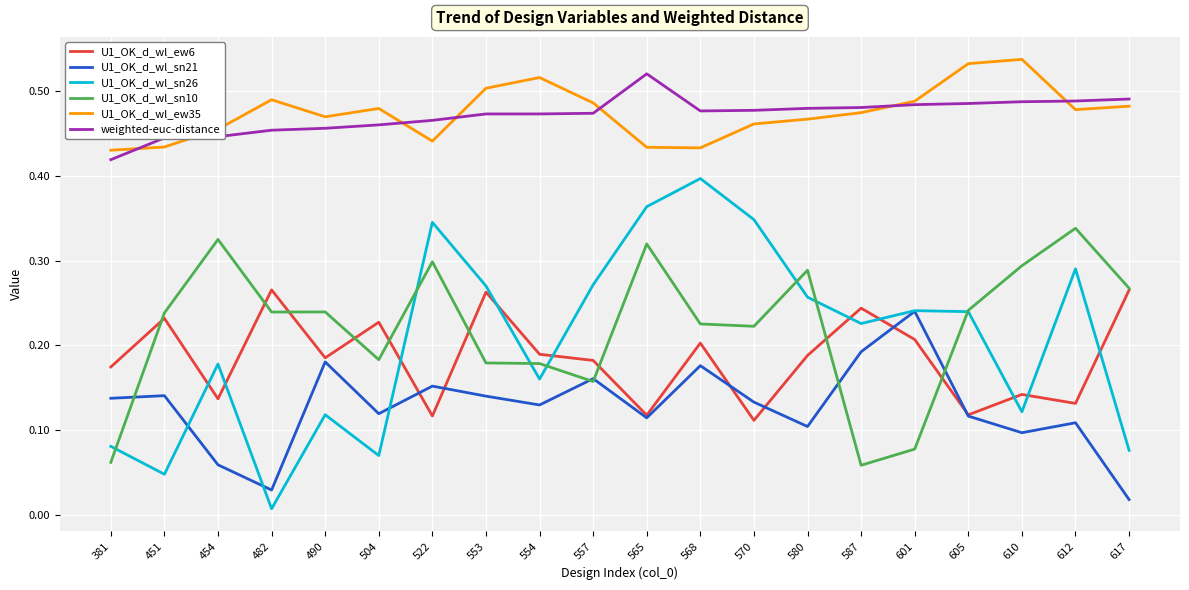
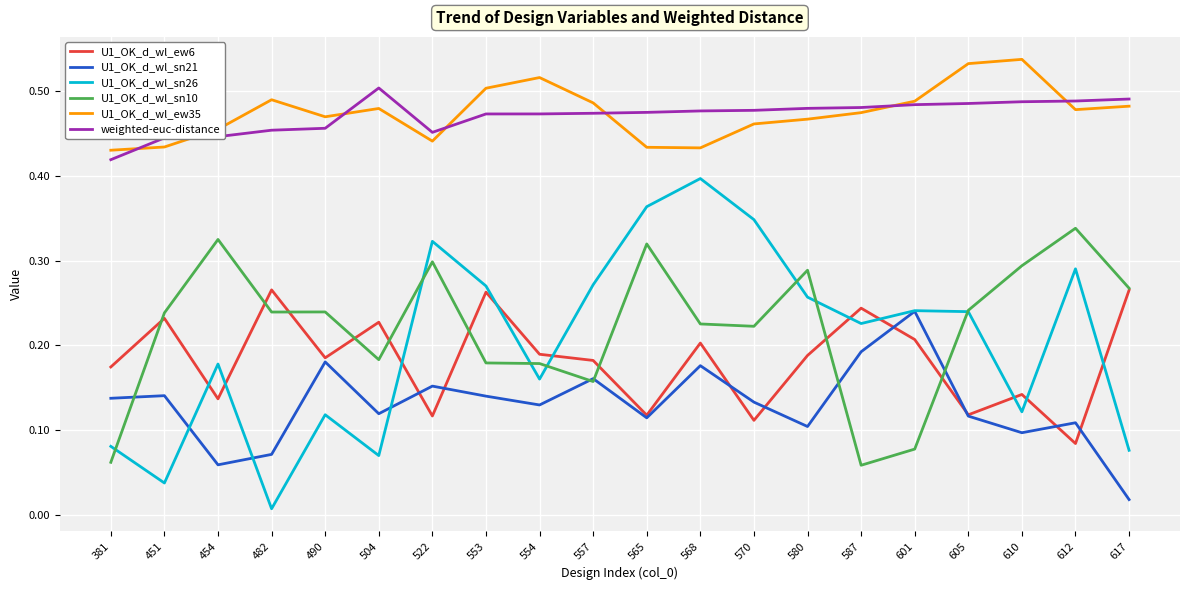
U1_OK_d_wl_sn26, 451: 0.05 -> 0.04
U1_OK_d_wl_sn21, 482: 0.03 -> 0.07
weighted-euc-distance, 504: 0.46 -> 0.50
U1_OK_d_wl_sn26, 522: 0.35 -> 0.32
weighted-euc-distance, 522: 0.47 -> 0.45
weighted-euc-distance, 565: 0.52 -> 0.48
U1_OK_d_wl_ew6, 612: 0.13 -> 0.08
